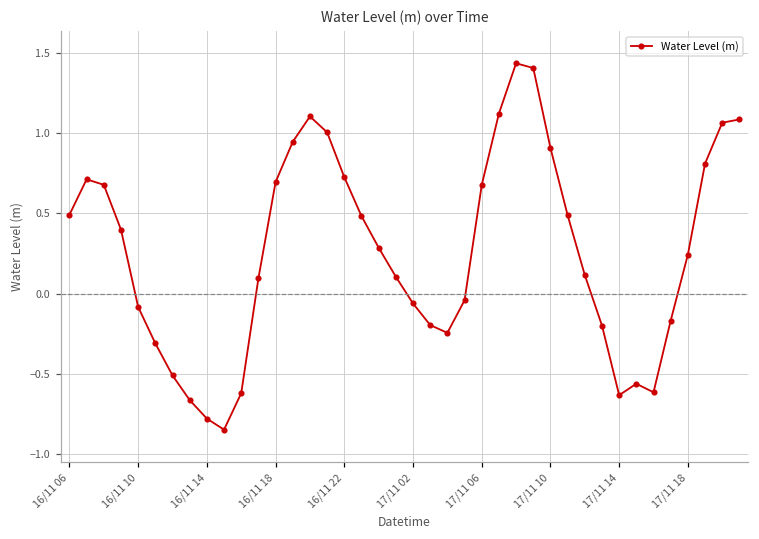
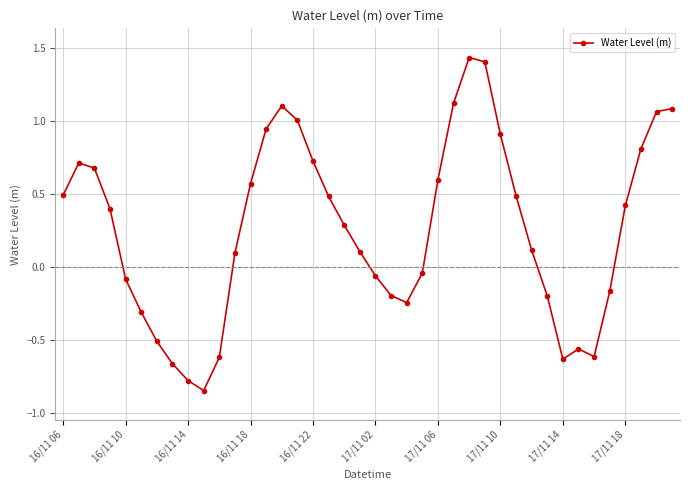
16/11 18: 0.70 -> 0.57
17/11 06: 0.68 -> 0.60
17/11 18: 0.24 -> 0.42
